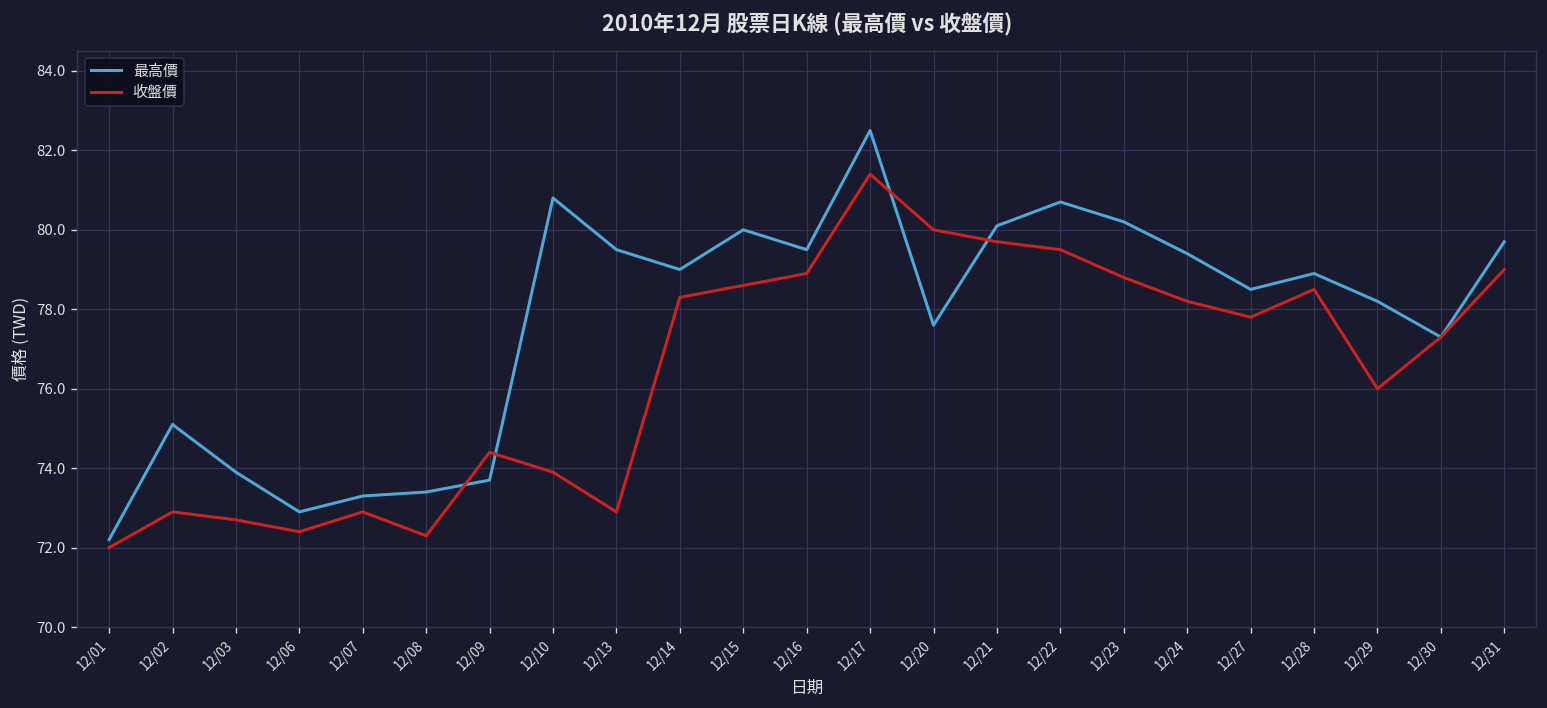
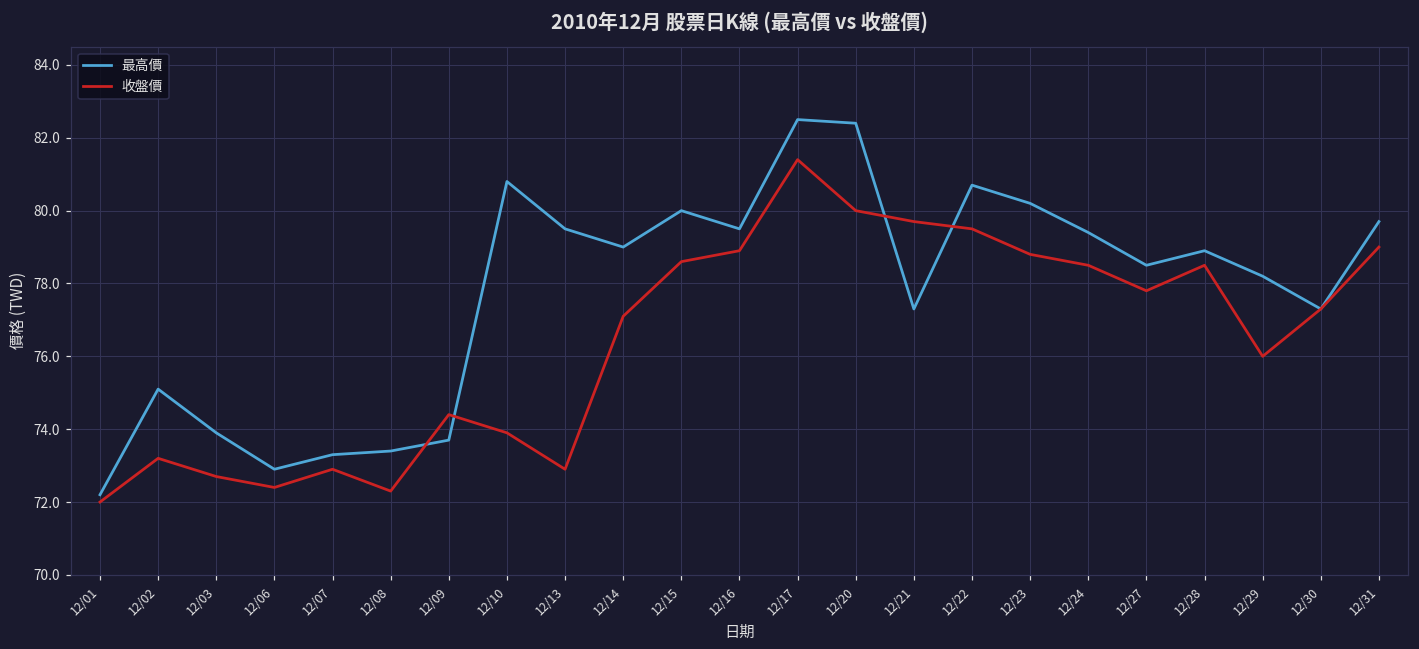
收盤價, 12/02: 72.9 -> 73.2
收盤價, 12/14: 78.3 -> 77.1
最高價, 12/20: 77.6 -> 82.4
最高價, 12/21: 80.1 -> 77.3
收盤價, 12/24: 78.2 -> 78.5
